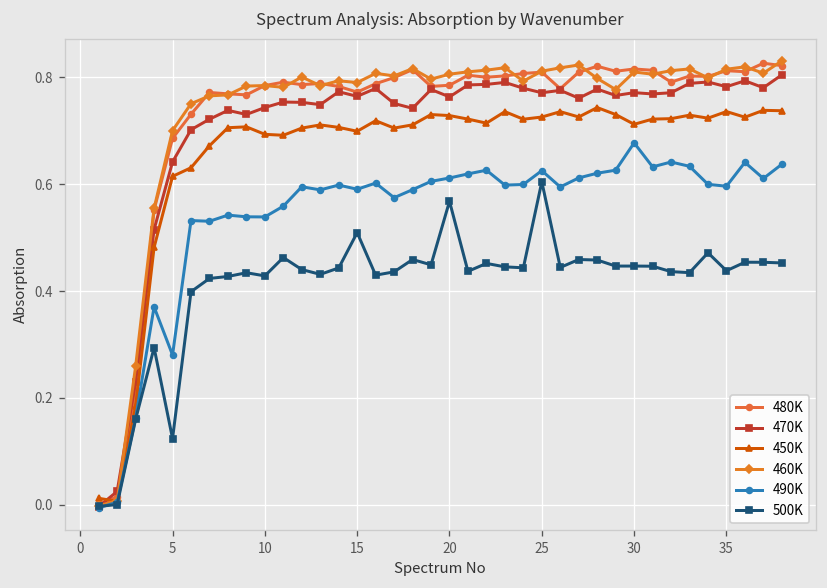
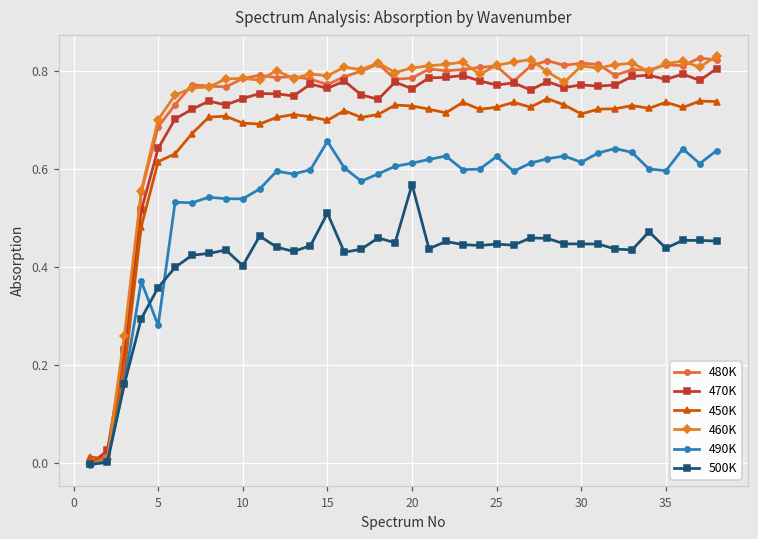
500K, 5: 0.12 -> 0.36
500K, 10: 0.43 -> 0.40
490K, 15: 0.59 -> 0.66
500K, 25: 0.60 -> 0.45
490K, 30: 0.68 -> 0.61
